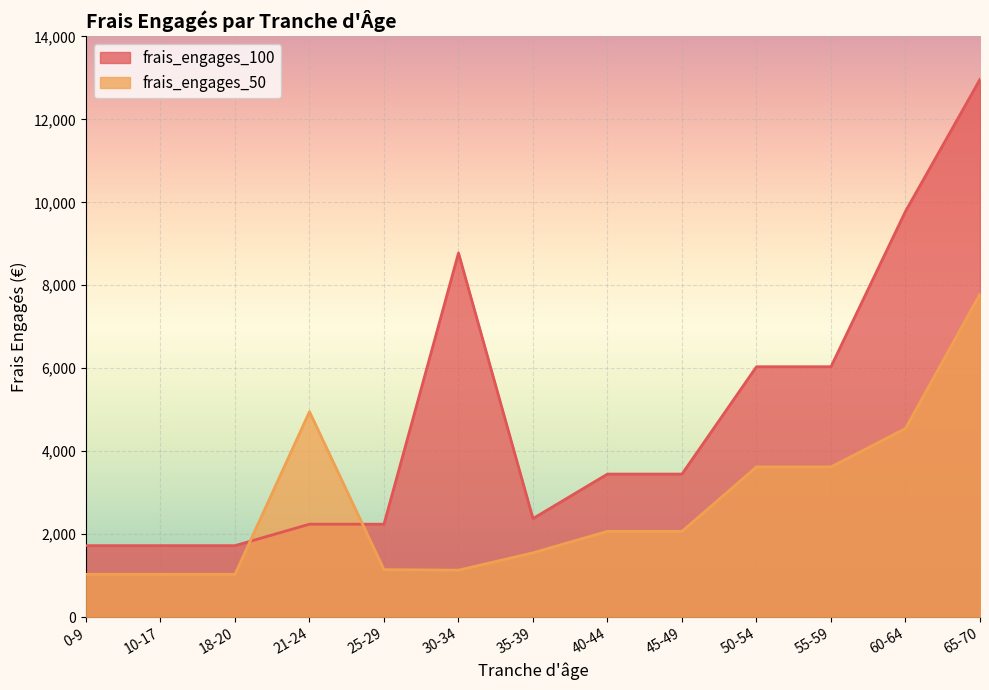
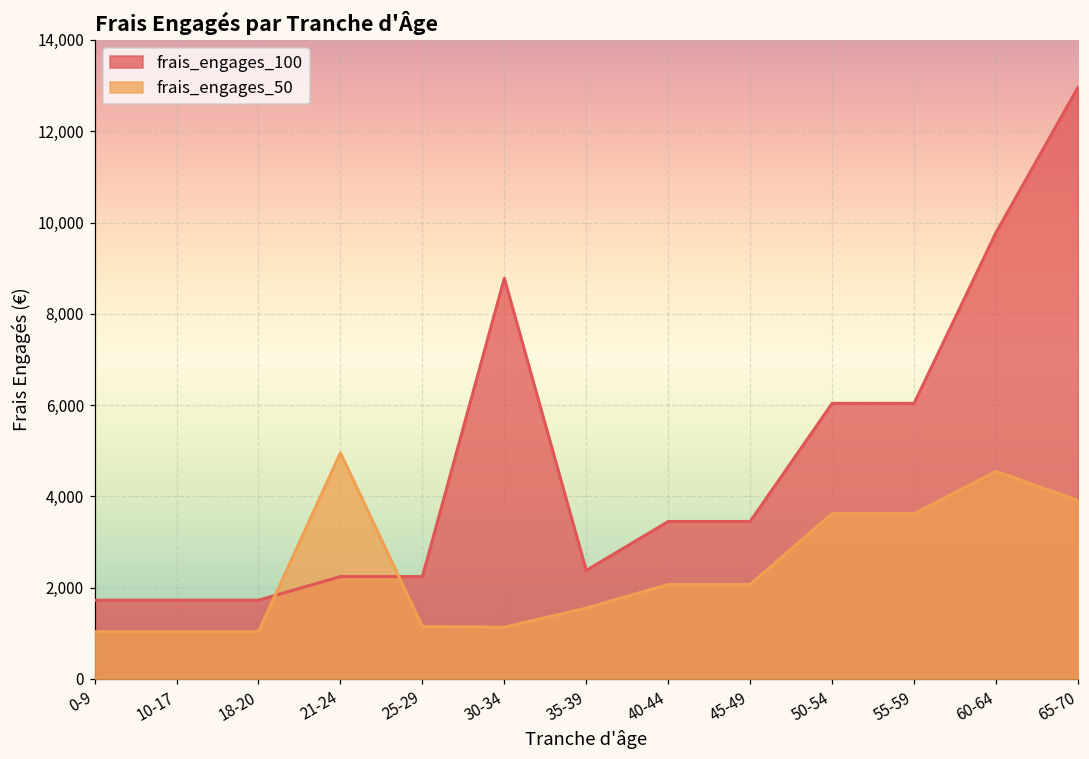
frais_engages_50, 65-70: 7,800 -> 3,900
